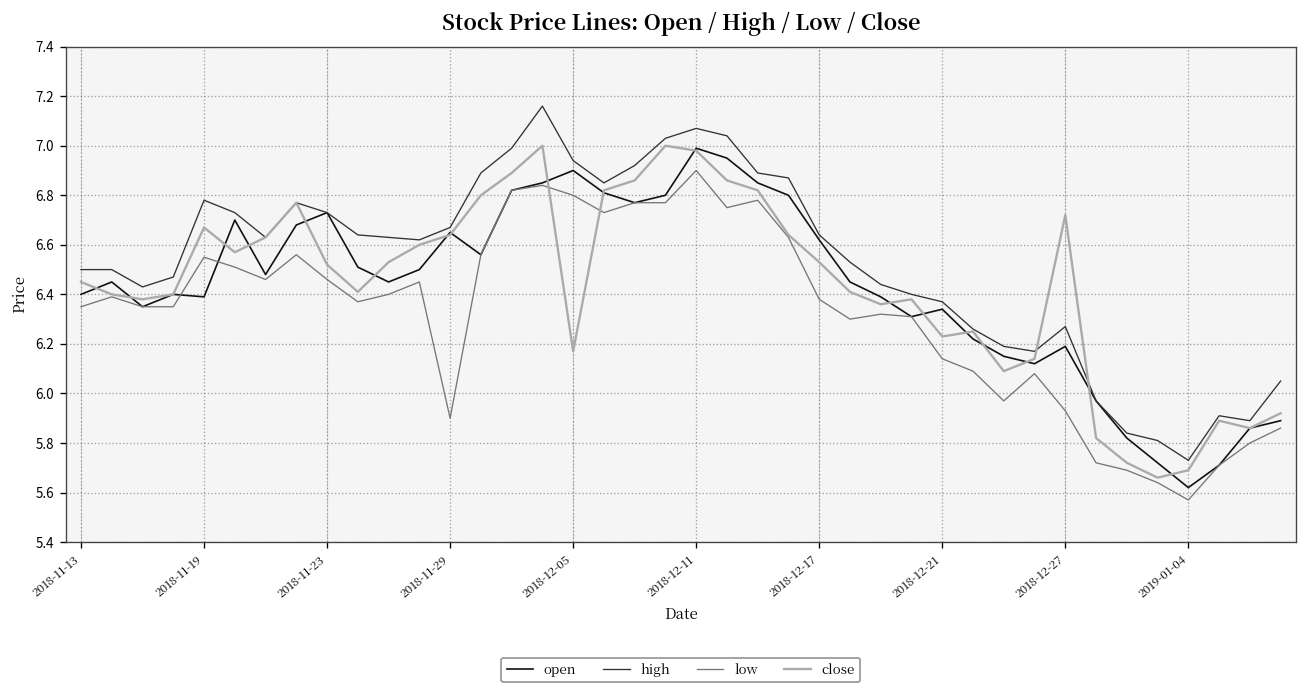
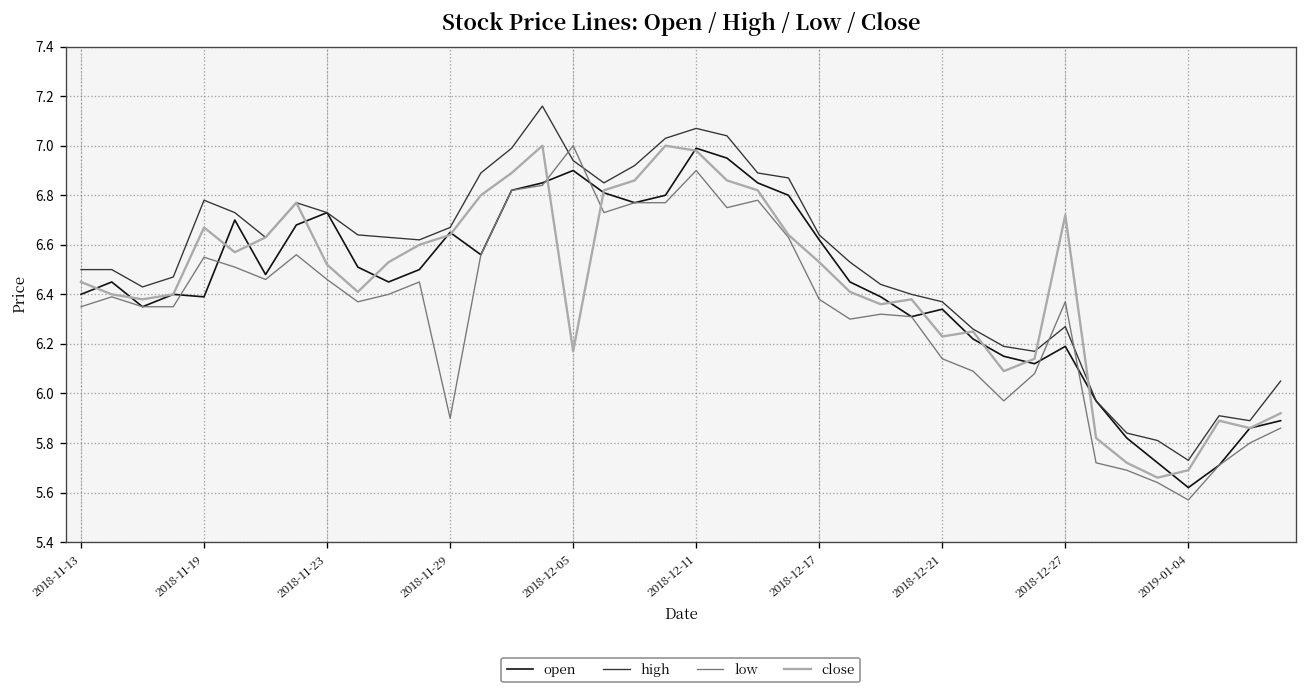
low, 2018-12-05: 6.8 -> 7.0
low, 2018-12-27: 5.93 -> 6.37
